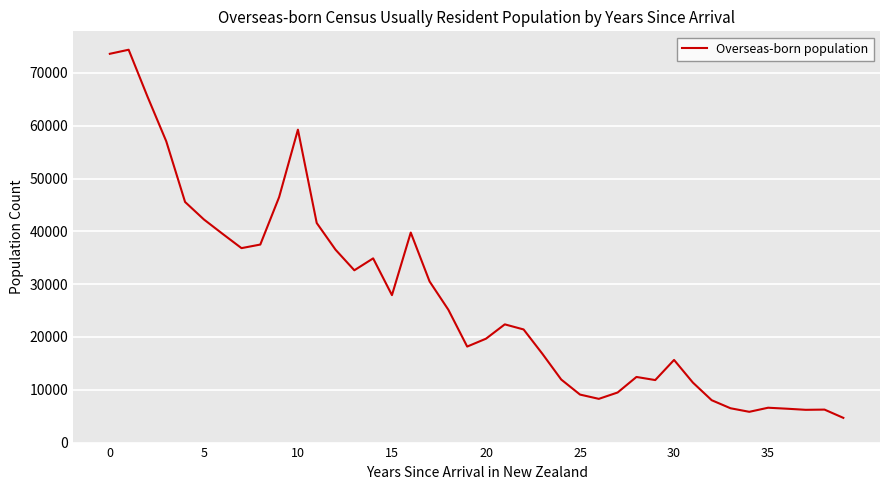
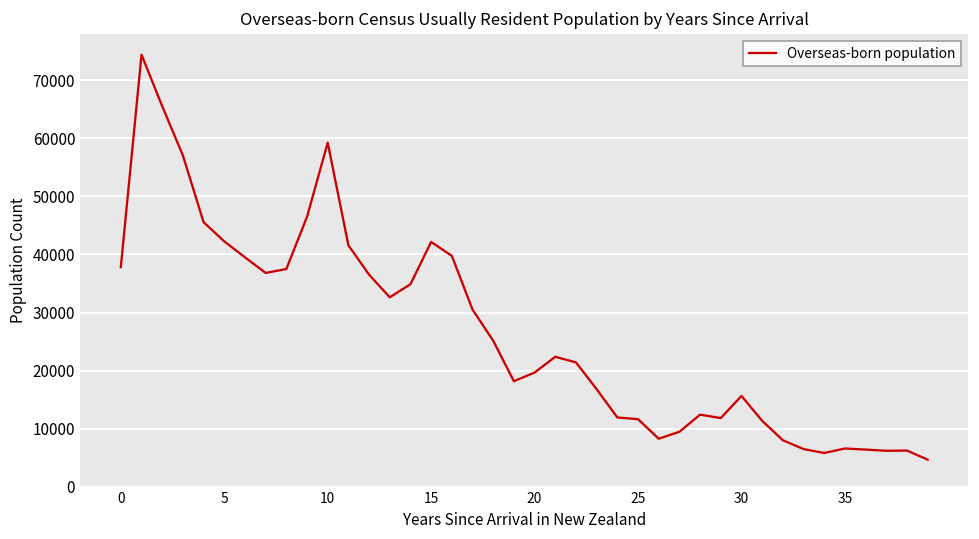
0: 74000 -> 38000
15: 28000 -> 42000
25: 9000 -> 12000
